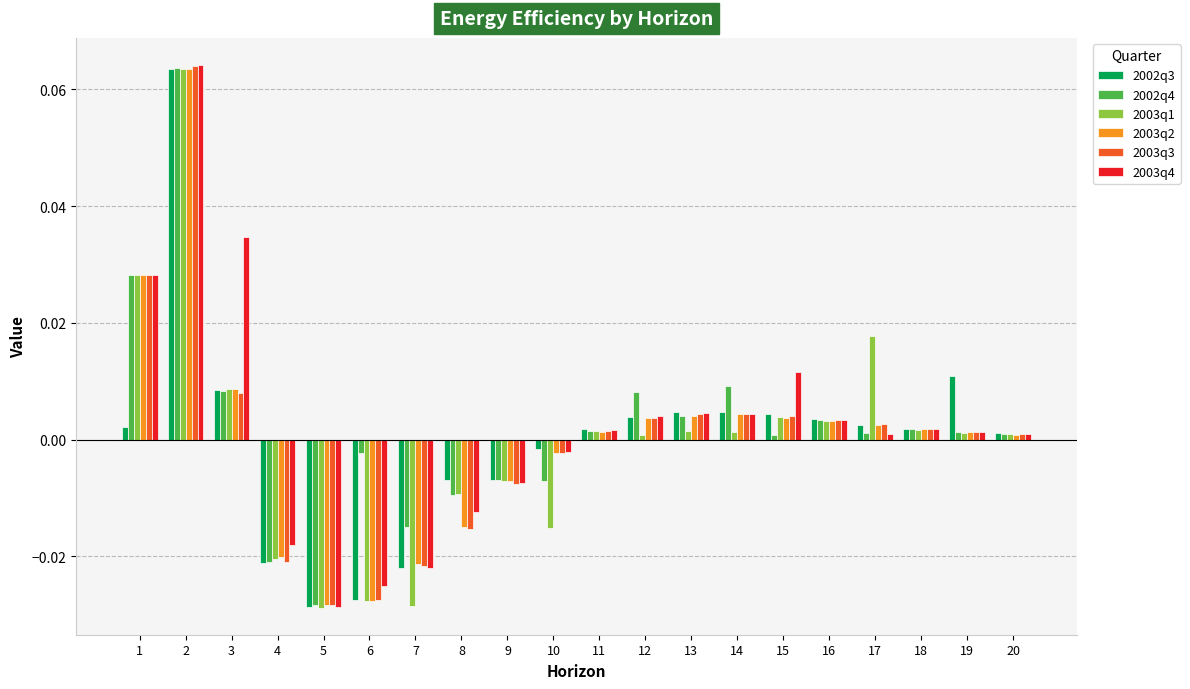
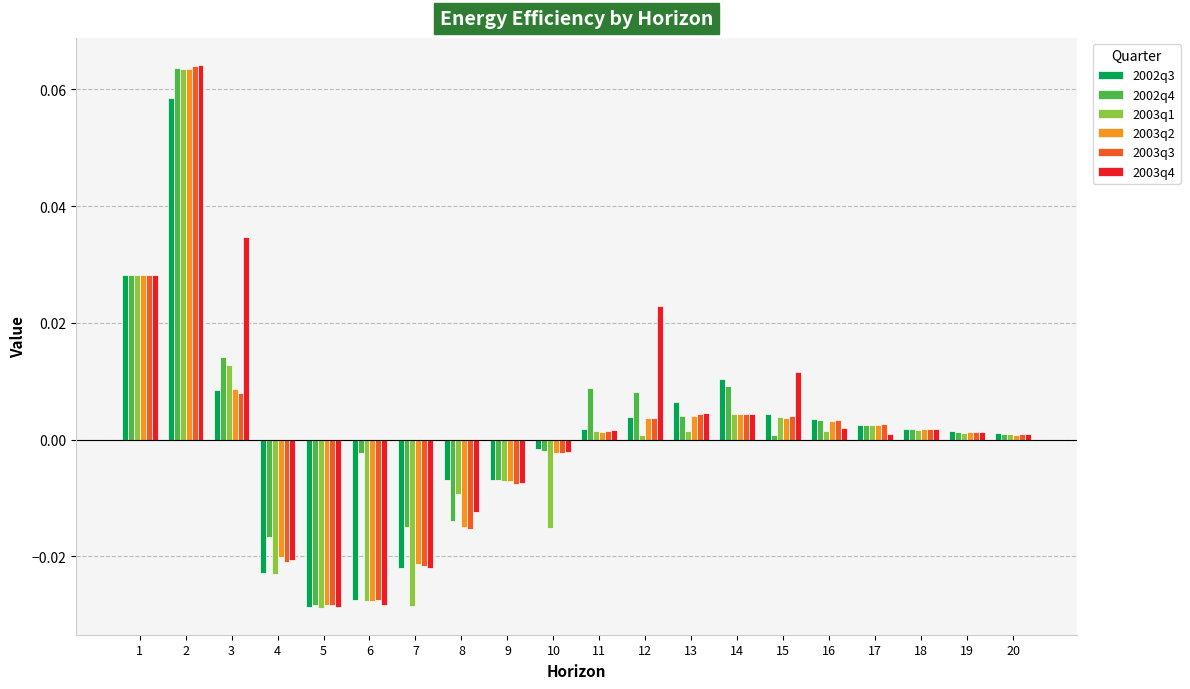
2002q3, 1: 0.002 -> 0.028
2002q3, 2: 0.064 -> 0.059
2002q4, 3: 0.008 -> 0.014
2003q1, 3: 0.009 -> 0.013
2002q3, 4: -0.021 -> -0.023
2002q4, 4: -0.021 -> -0.017
2003q1, 4: -0.020 -> -0.023
2003q4, 4: -0.018 -> -0.021
2003q4, 6: -0.025 -> -0.028
2002q4, 8: -0.009 -> -0.014
2002q4, 10: -0.007 -> -0.002
2002q4, 11: 0.001 -> 0.009
2003q4, 12: 0.004 -> 0.023
2002q3, 13: 0.005 -> 0.006
2002q3, 14: 0.005 -> 0.010
2003q1, 14: 0.001 -> 0.004
2003q1, 16: 0.003 -> 0.001
2003q4, 16: 0.003 -> 0.002
2002q4, 17: 0.001 -> 0.002
2003q1, 17: 0.018 -> 0.003
2002q3, 19: 0.011 -> 0.001
